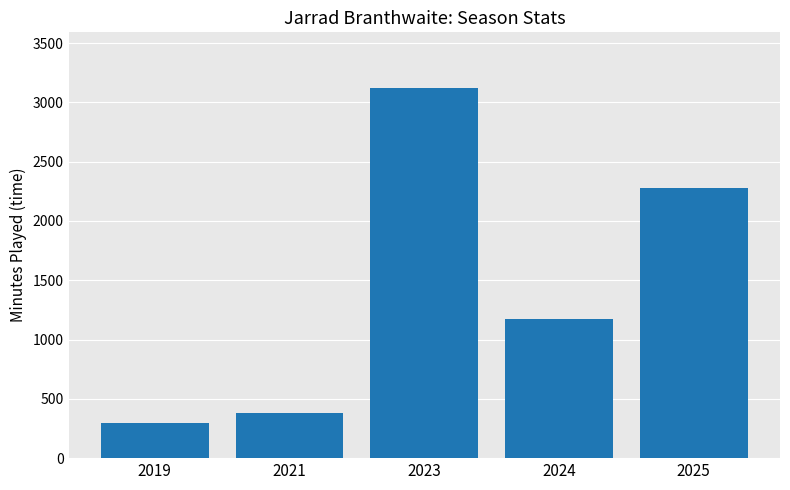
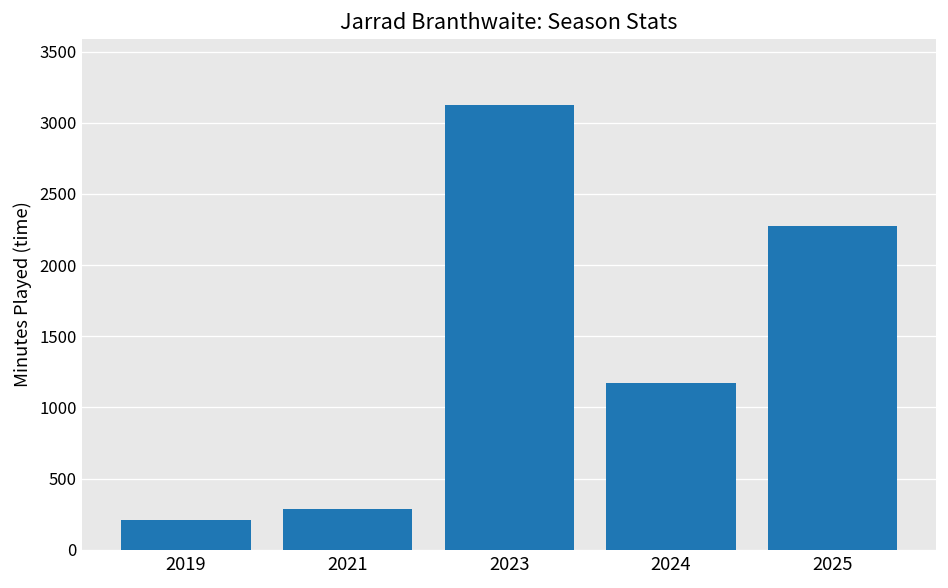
2019: 300 -> 210
2021: 380 -> 290
